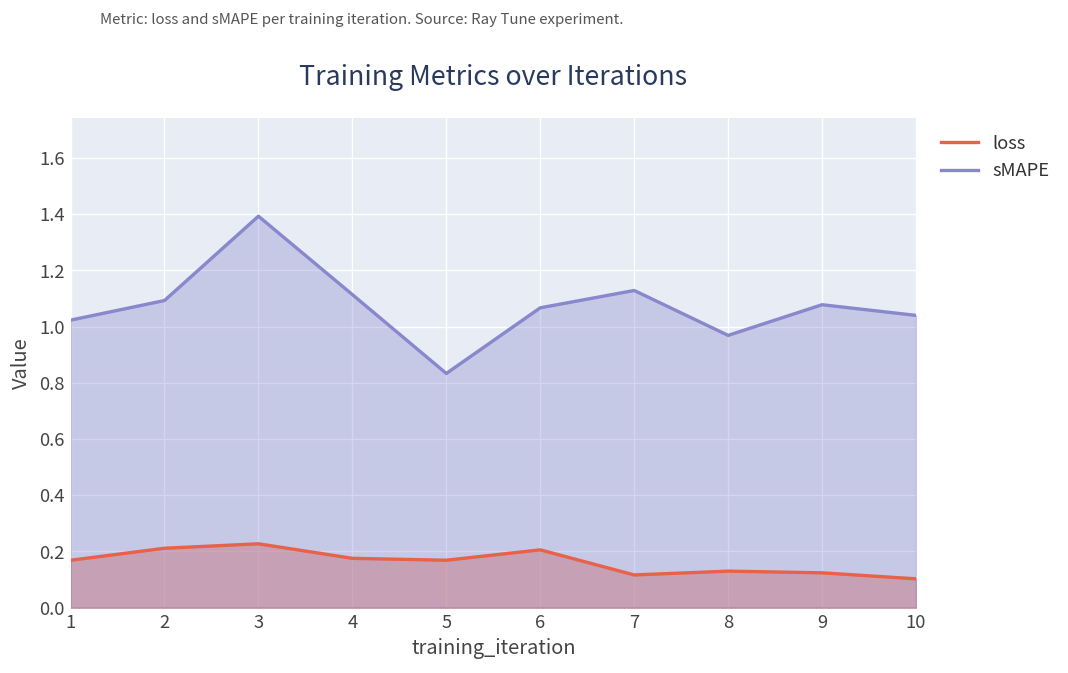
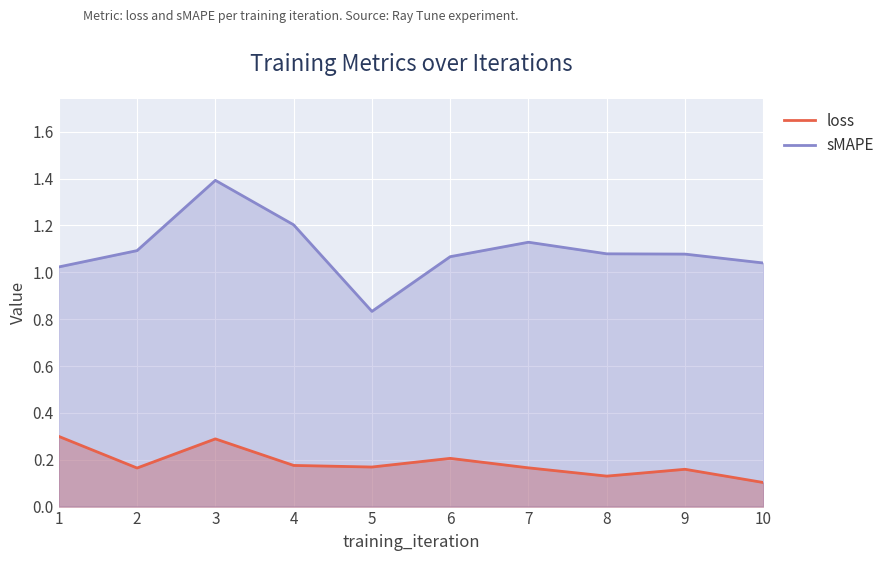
loss, 1: 0.17 -> 0.30
loss, 2: 0.21 -> 0.16
loss, 3: 0.23 -> 0.29
sMAPE, 4: 1.11 -> 1.20
loss, 7: 0.12 -> 0.17
sMAPE, 8: 0.97 -> 1.08
loss, 9: 0.12 -> 0.16
